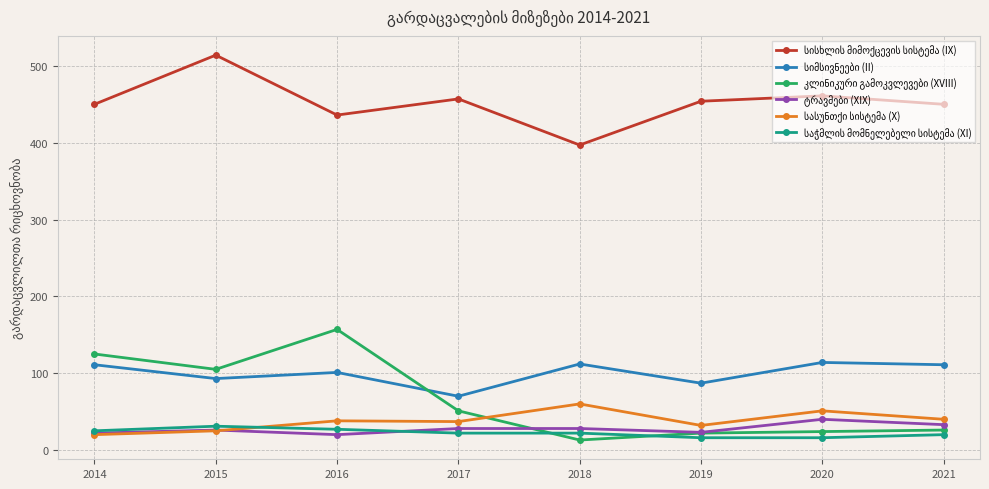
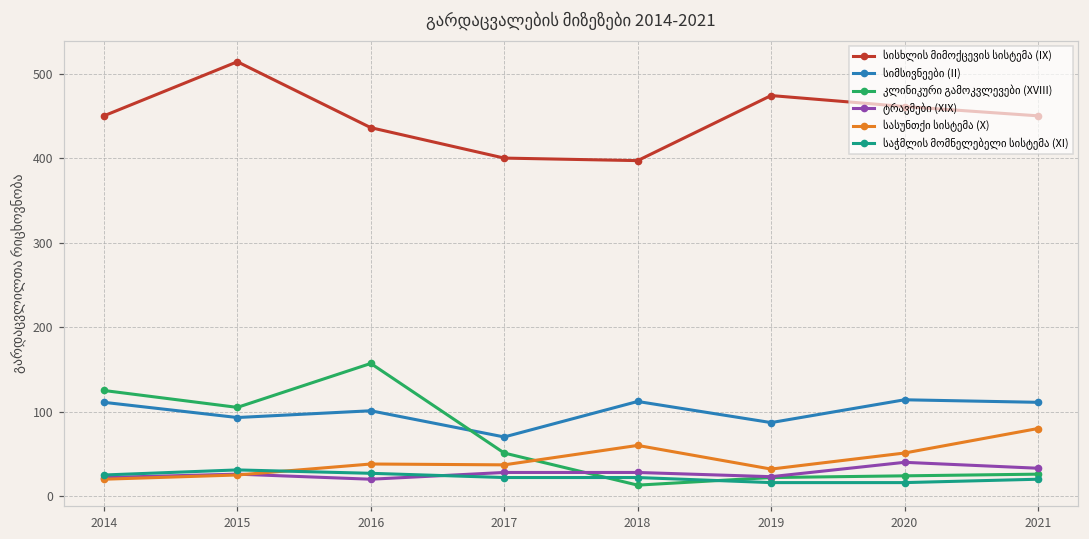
სისხლის მიმოქცევის სისტემა (IX), 2017: 460 -> 400
სისხლის მიმოქცევის სისტემა (IX), 2019: 450 -> 470
სასუნთქი სისტემა (X), 2021: 40 -> 80
